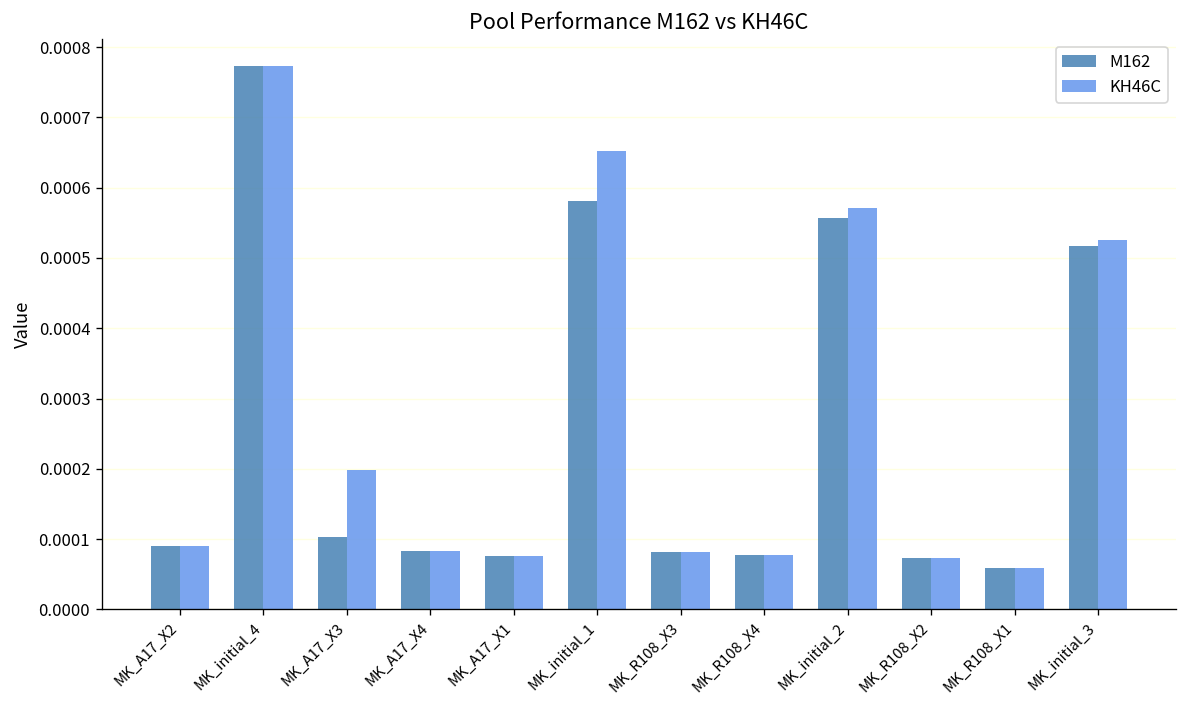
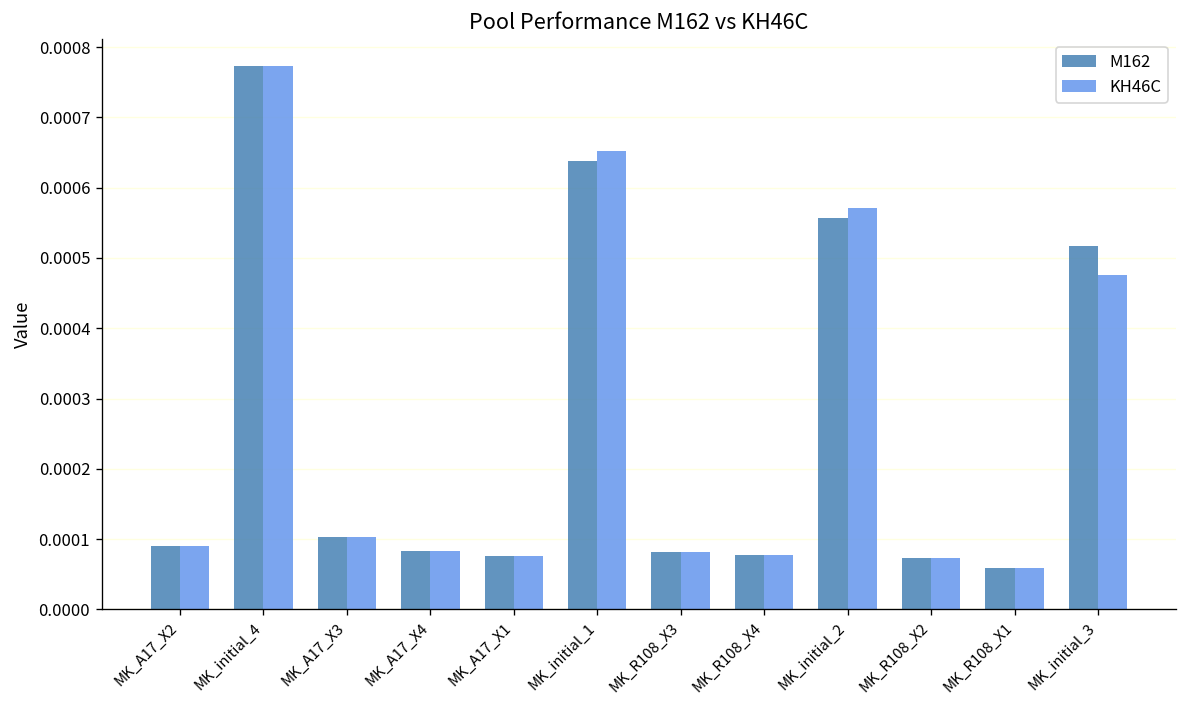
KH46C, MK_A17_X3: 0.00020 -> 0.00010
M162, MK_initial_1: 0.00058 -> 0.00064
KH46C, MK_initial_3: 0.00053 -> 0.00048
